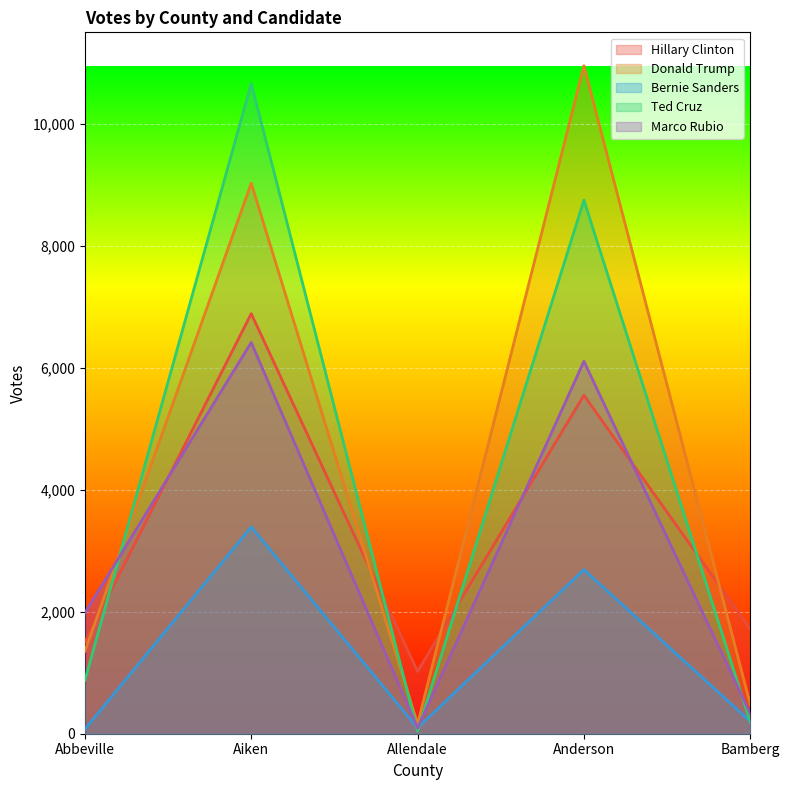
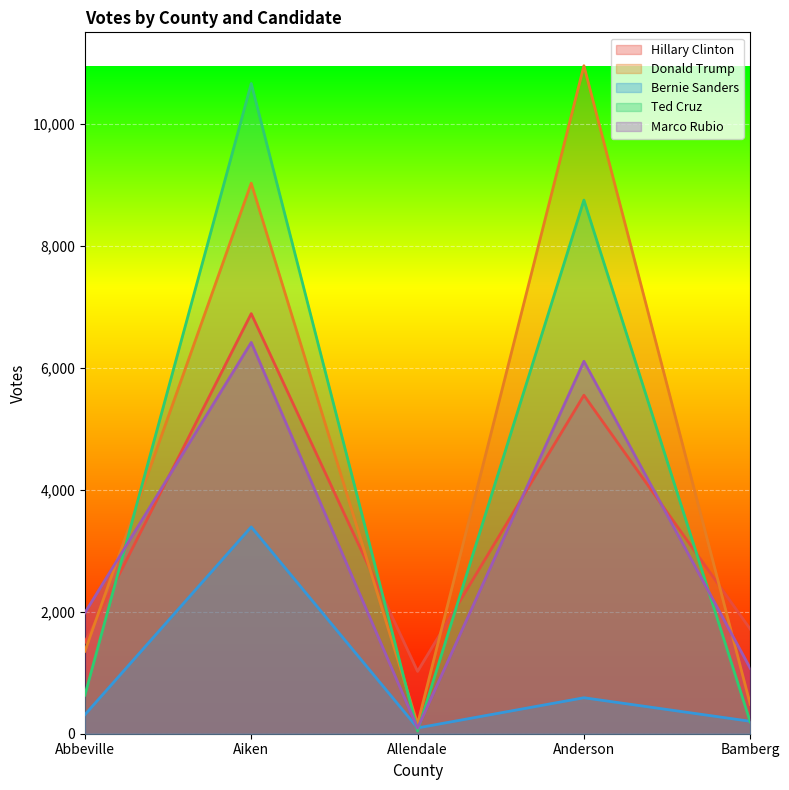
Bernie Sanders, Abbeville: 100 -> 300
Ted Cruz, Abbeville: 900 -> 600
Bernie Sanders, Anderson: 2,700 -> 600
Marco Rubio, Bamberg: 300 -> 1,100
